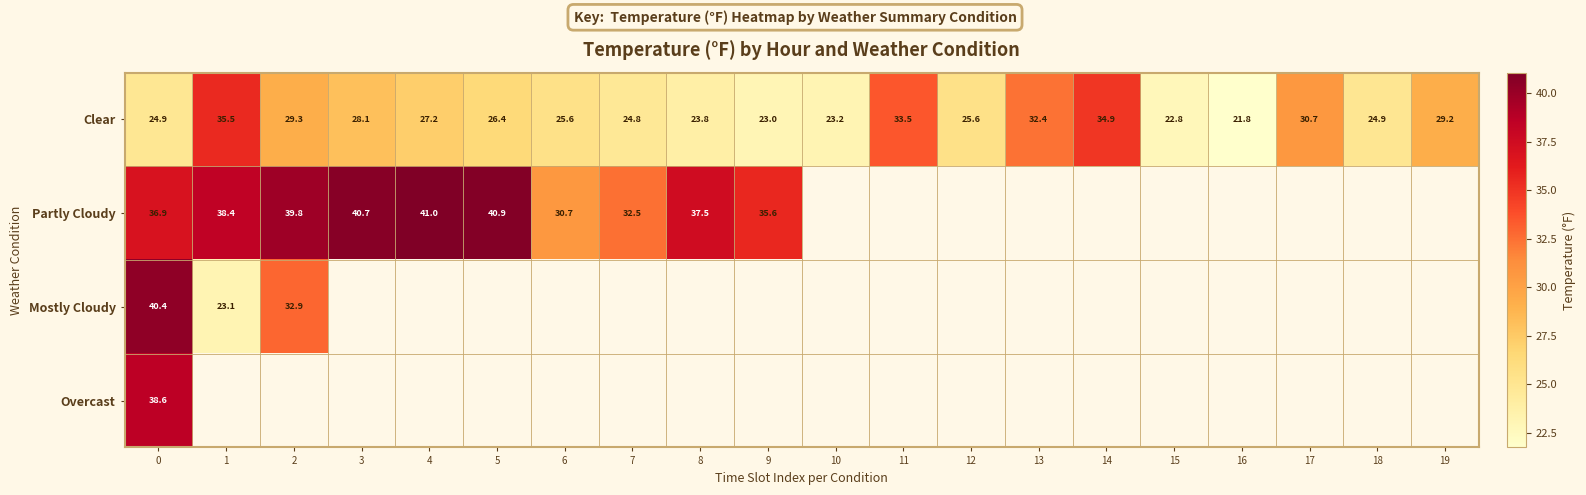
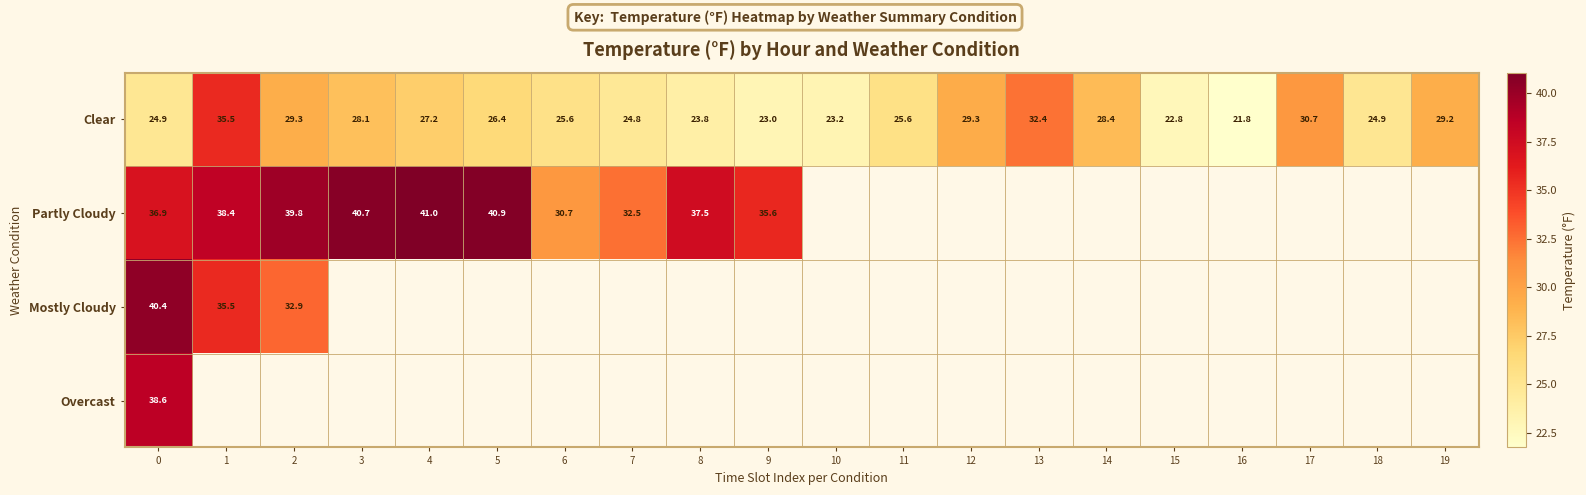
Clear, 11: 33.5 -> 25.6
Clear, 12: 25.6 -> 29.3
Clear, 14: 34.9 -> 28.4
Mostly Cloudy, 1: 23.1 -> 35.5
